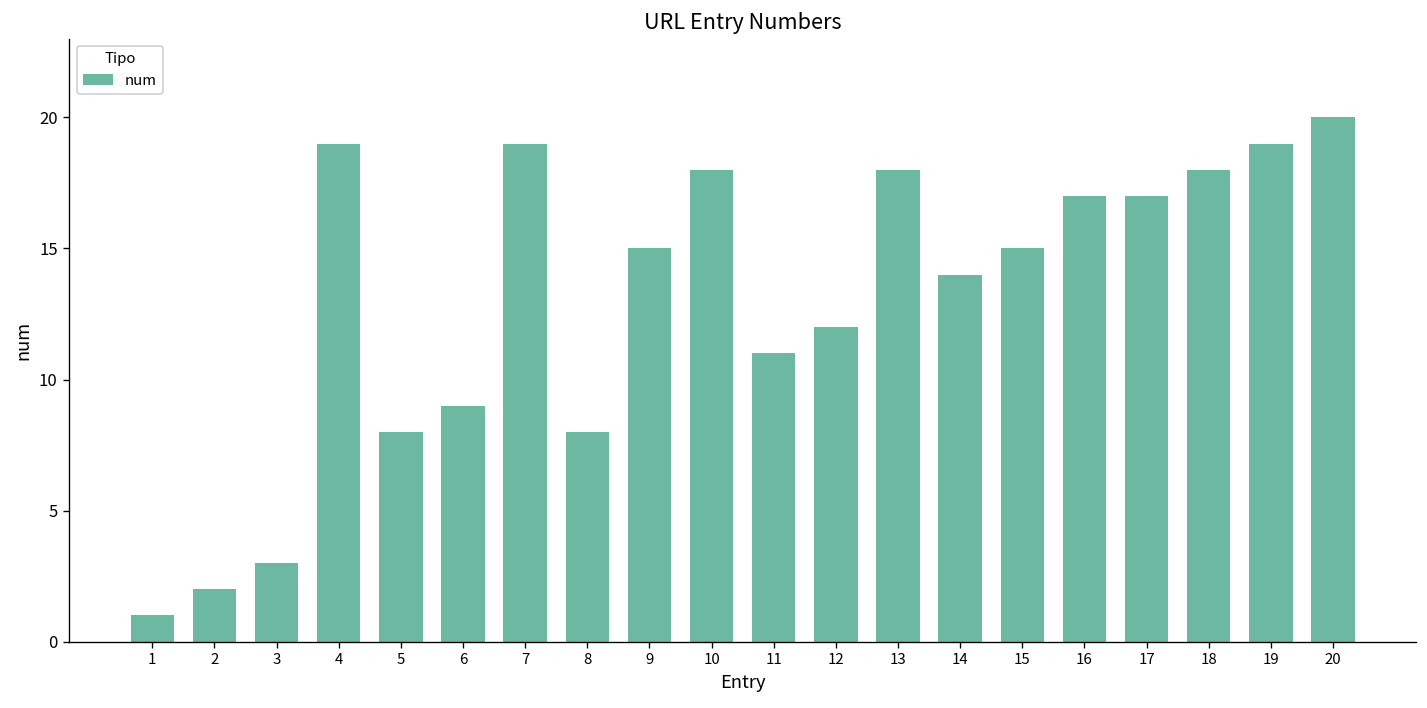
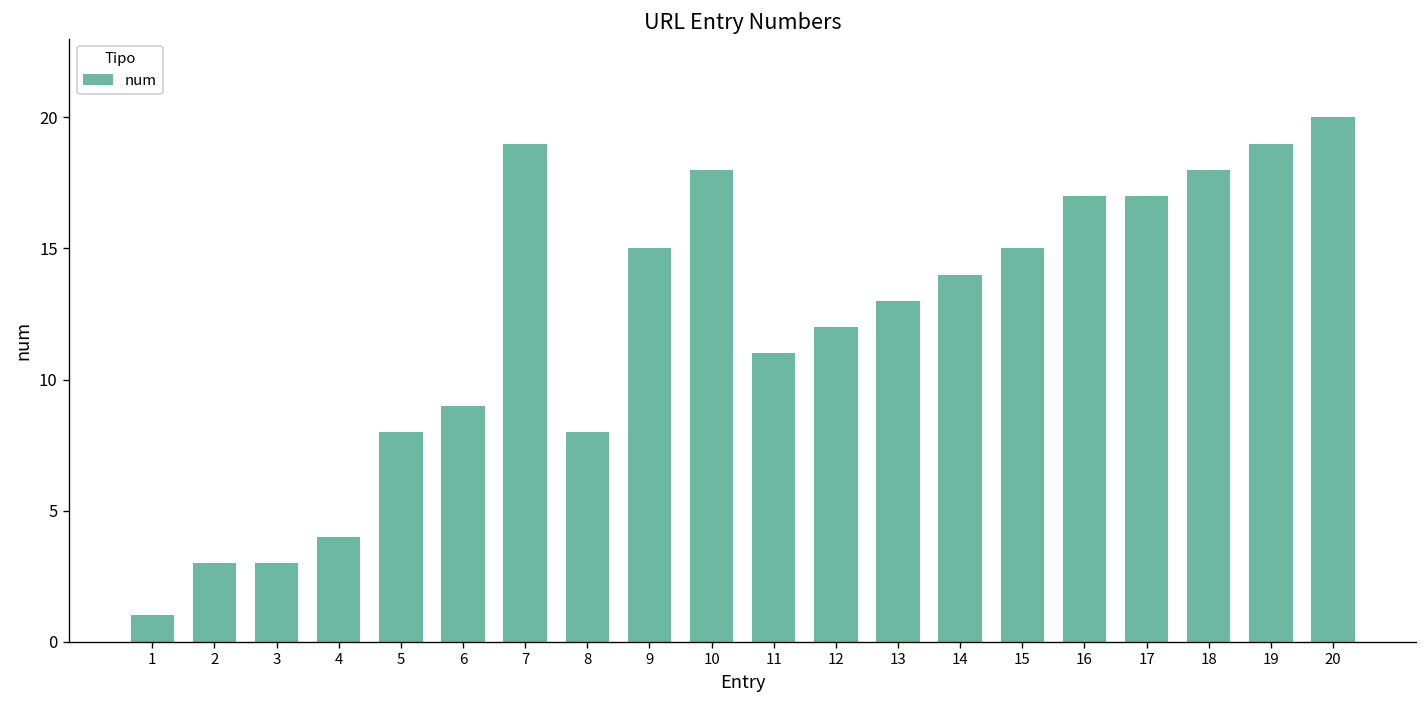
2: 2 -> 3
4: 19 -> 4
13: 18 -> 13
